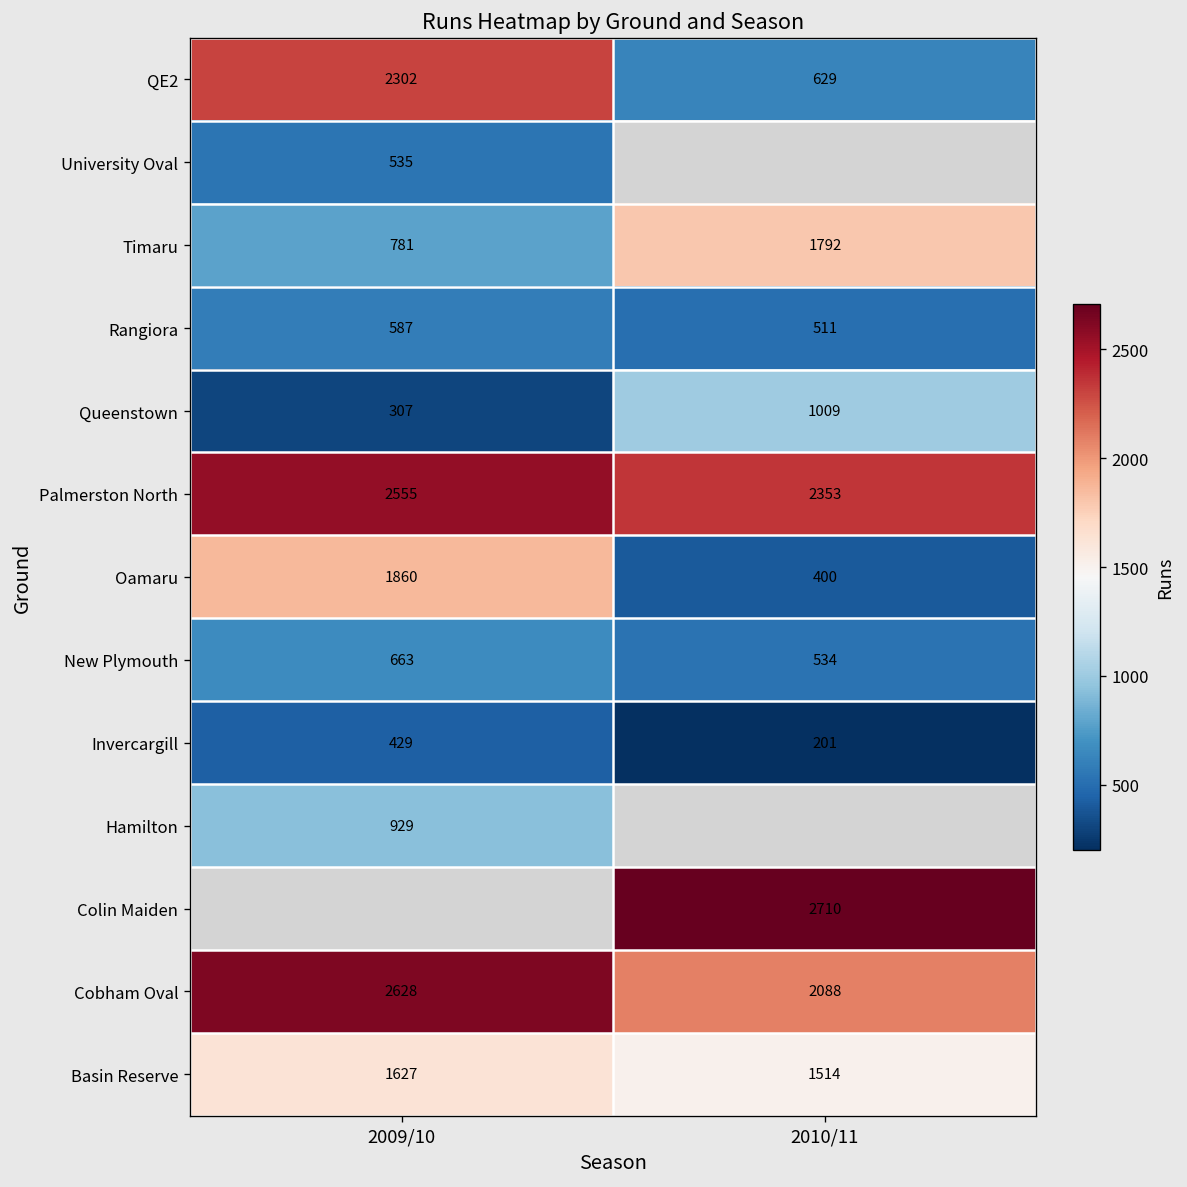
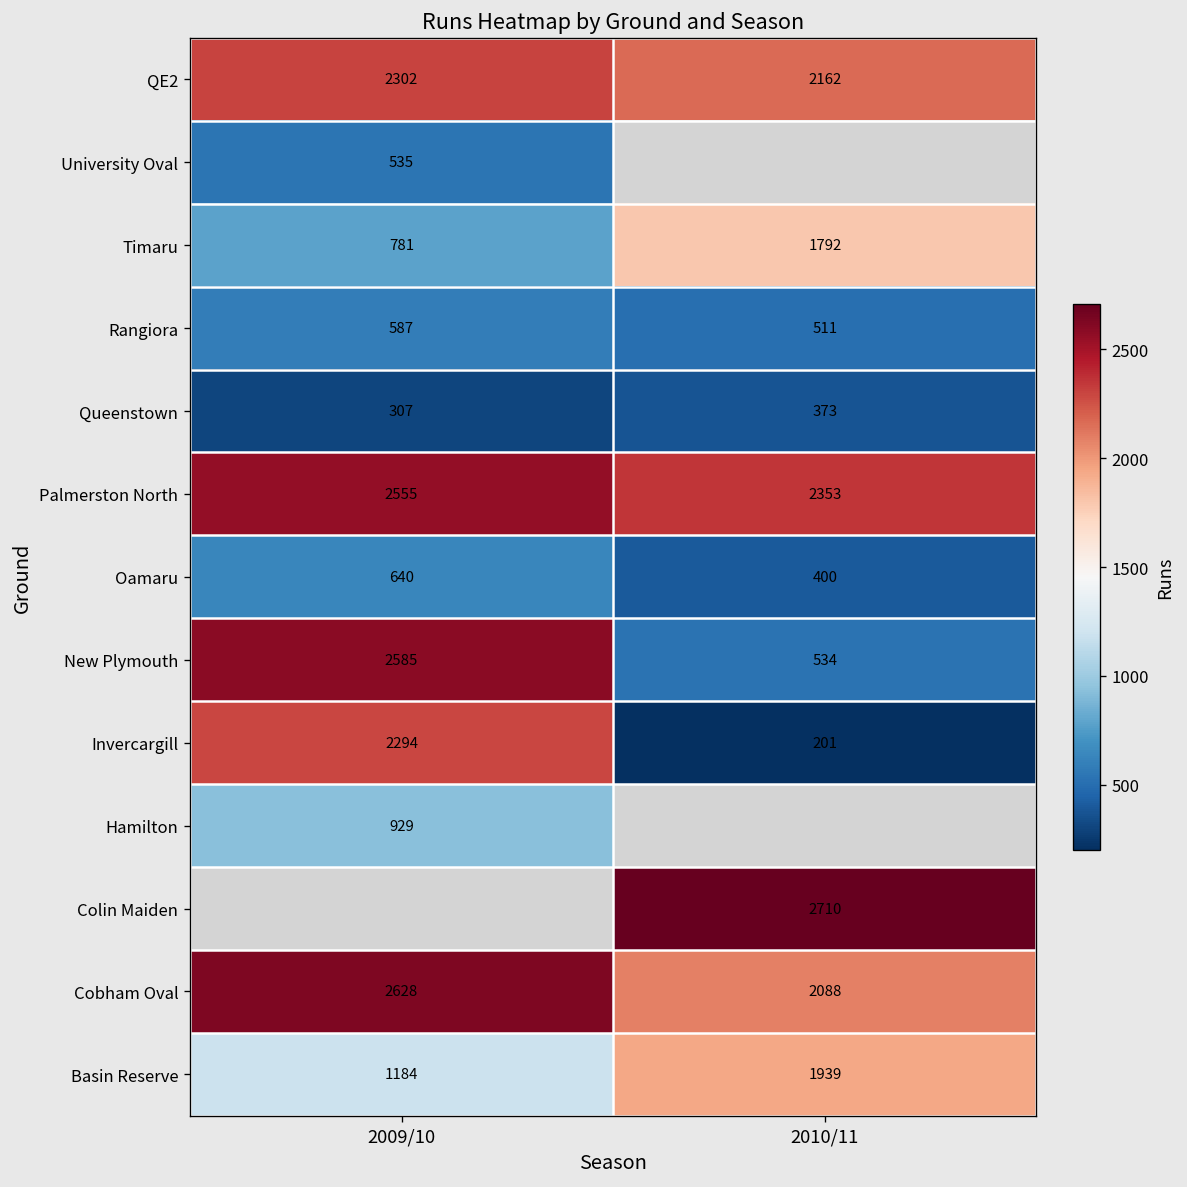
QE2, 2010/11: 629 -> 2162
Queenstown, 2010/11: 1009 -> 373
Oamaru, 2009/10: 1860 -> 640
New Plymouth, 2009/10: 663 -> 2585
Invercargill, 2009/10: 429 -> 2294
Basin Reserve, 2009/10: 1627 -> 1184
Basin Reserve, 2010/11: 1514 -> 1939
